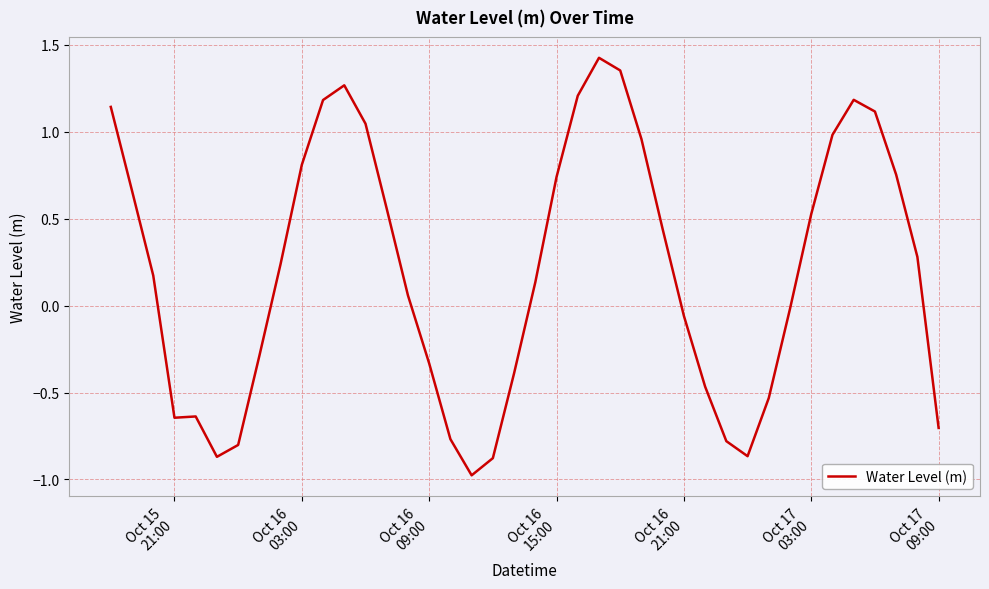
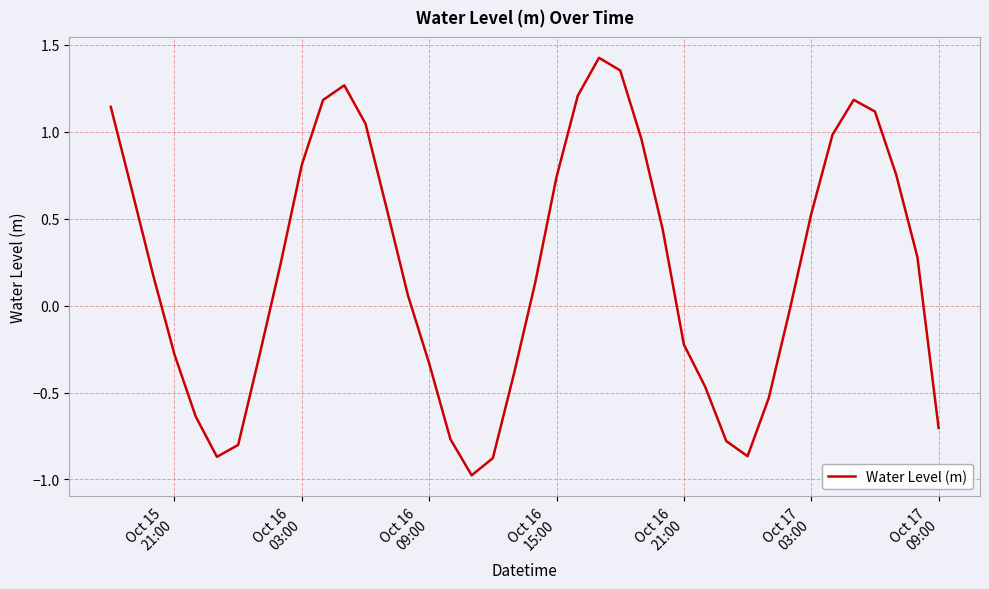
Oct 15 21:00: -0.64 -> -0.28
Oct 16 21:00: -0.06 -> -0.22
